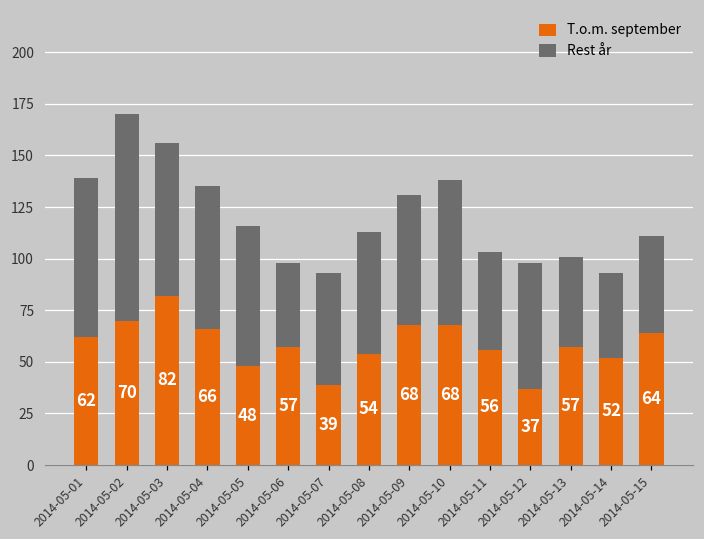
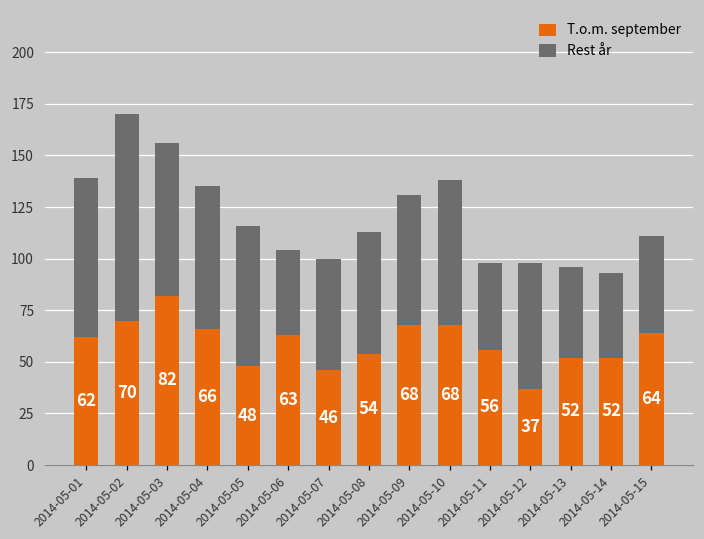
T.o.m. september, 2014-05-06: 57 -> 63
T.o.m. september, 2014-05-07: 39 -> 46
Rest år, 2014-05-11: 47 -> 42
T.o.m. september, 2014-05-13: 57 -> 52
